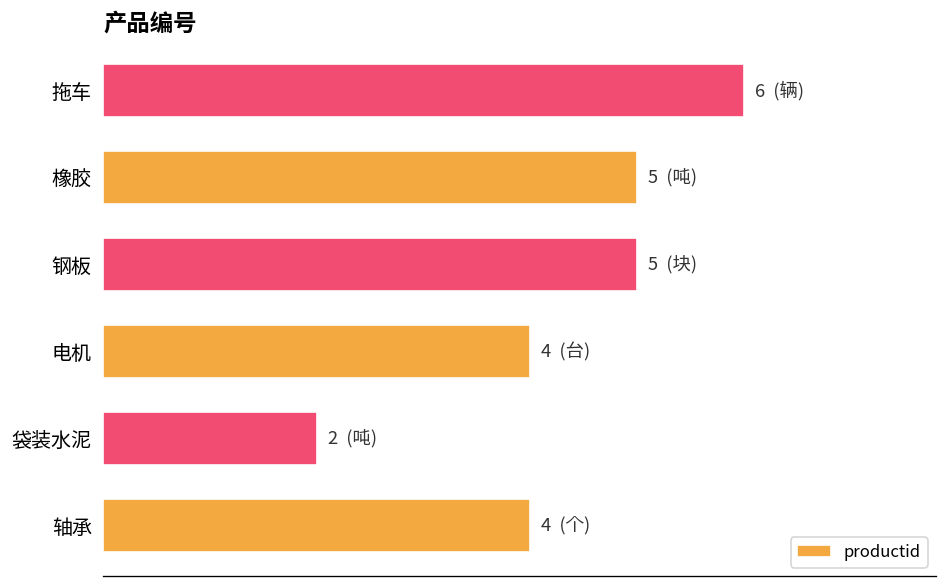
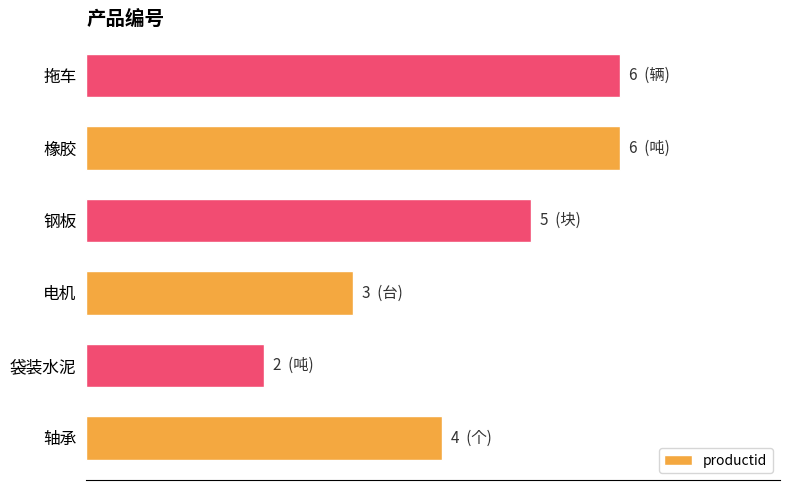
橡胶: 5 -> 6
电机: 4 -> 3
